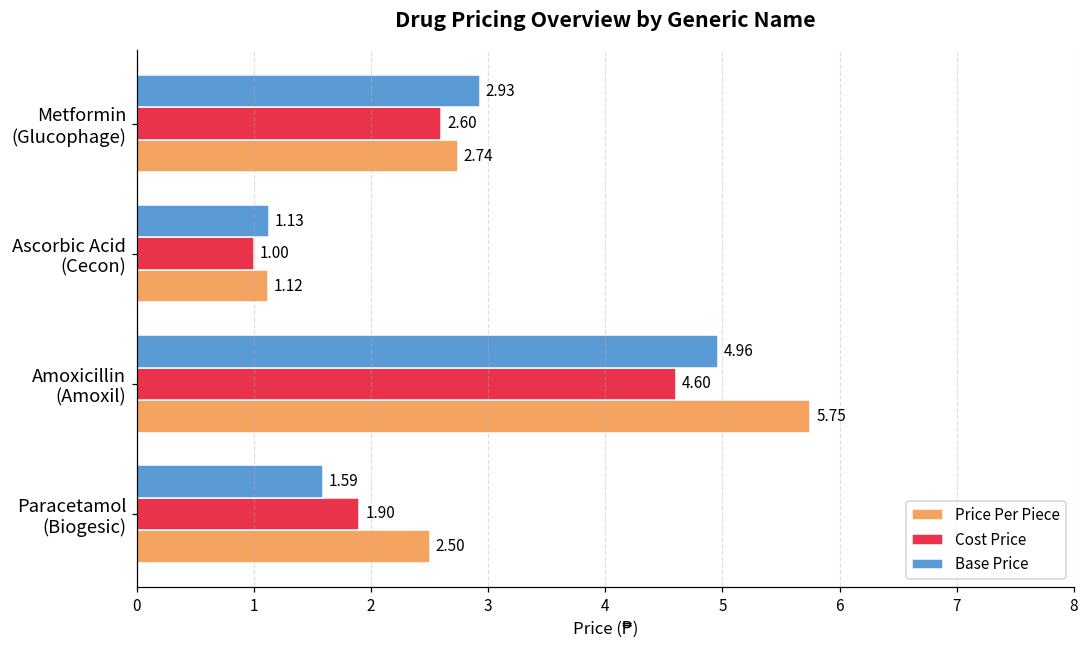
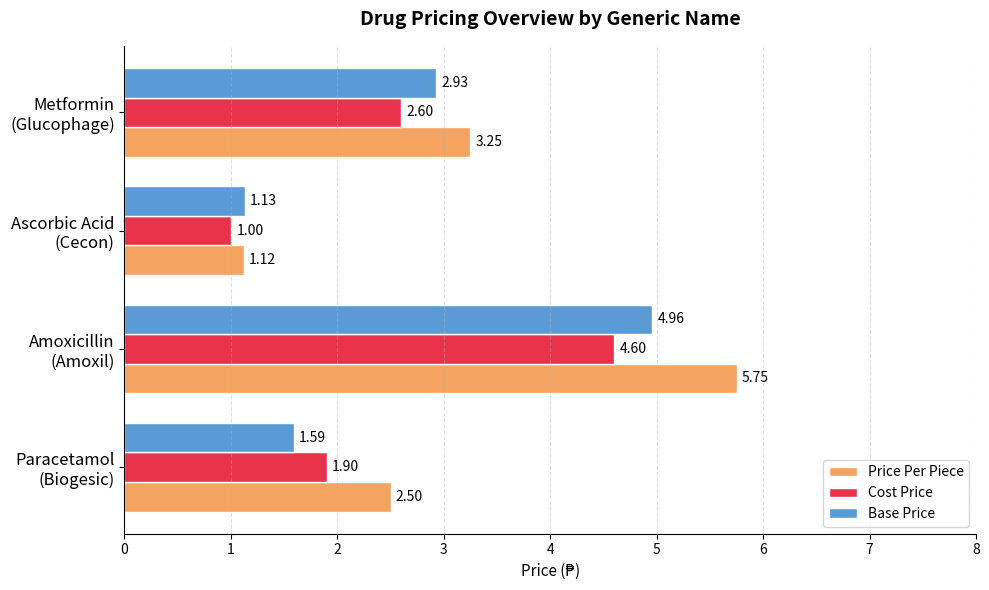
Price Per Piece, Metformin (Glucophage): 2.74 -> 3.25
